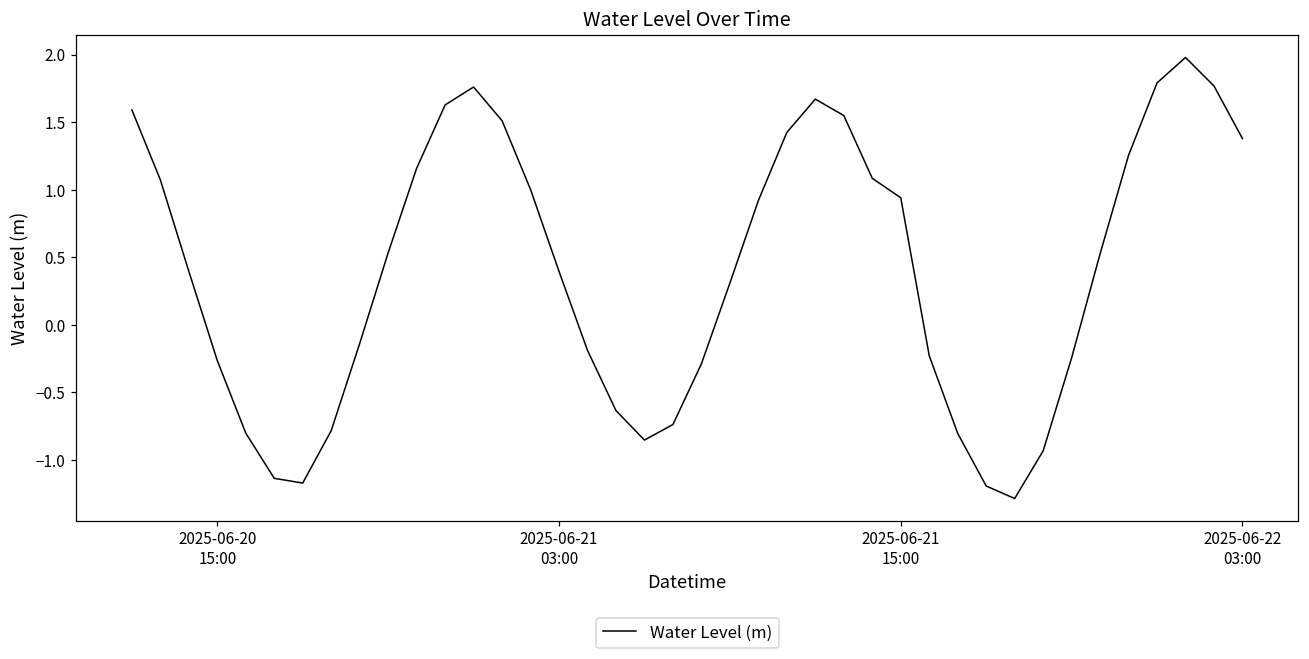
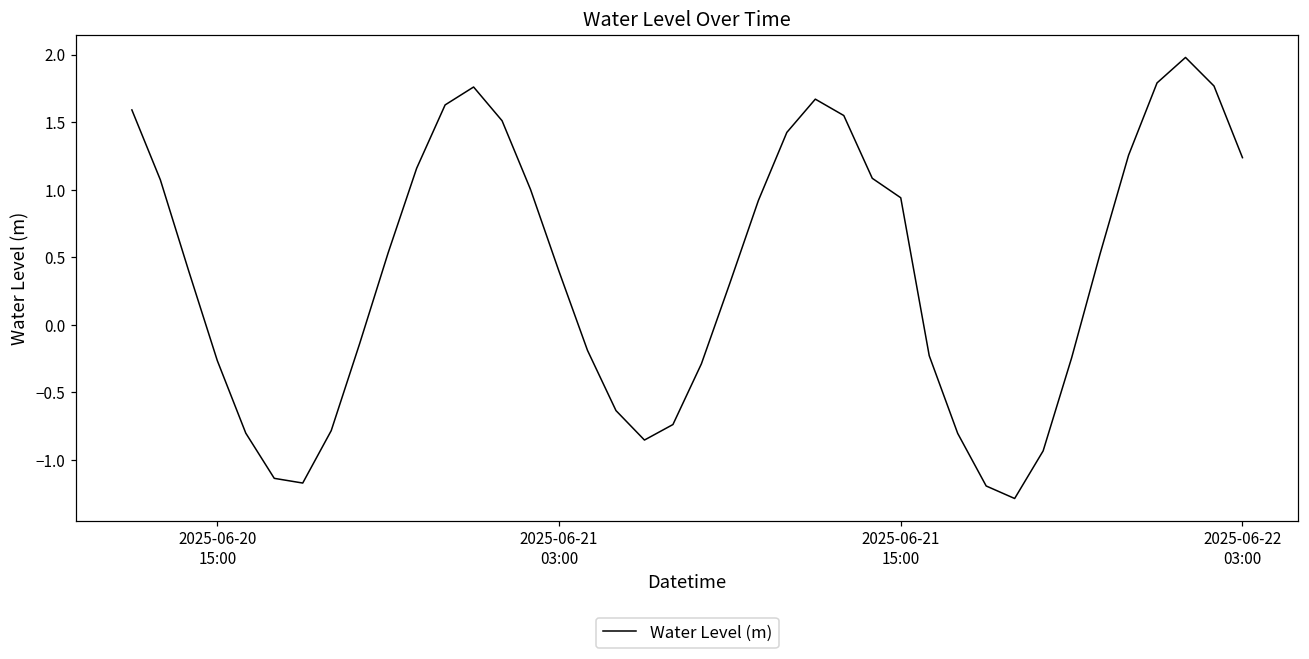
2025-06-22 03:00: 1.38 -> 1.24
